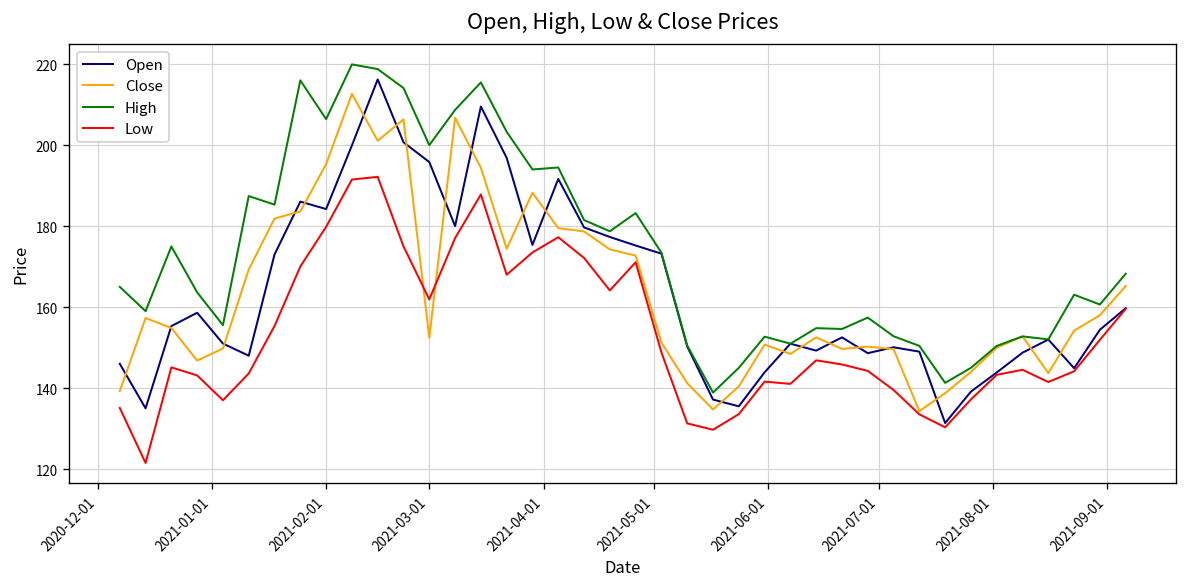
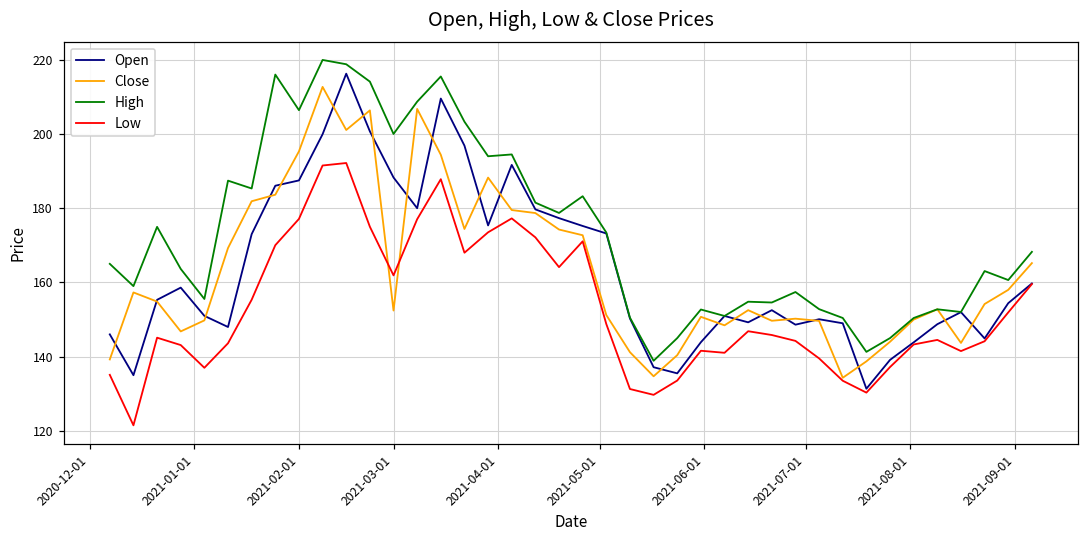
Open, 2021-02-01: 184 -> 187
Low, 2021-02-01: 180 -> 177
Open, 2021-03-01: 196 -> 188
